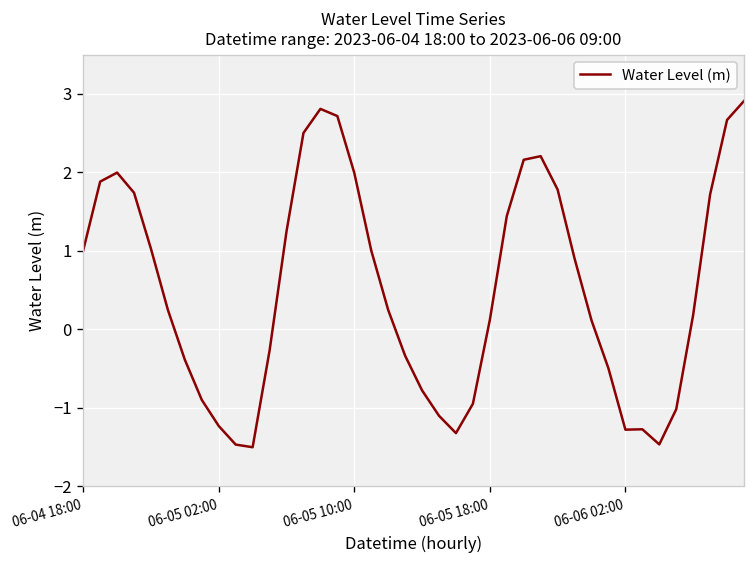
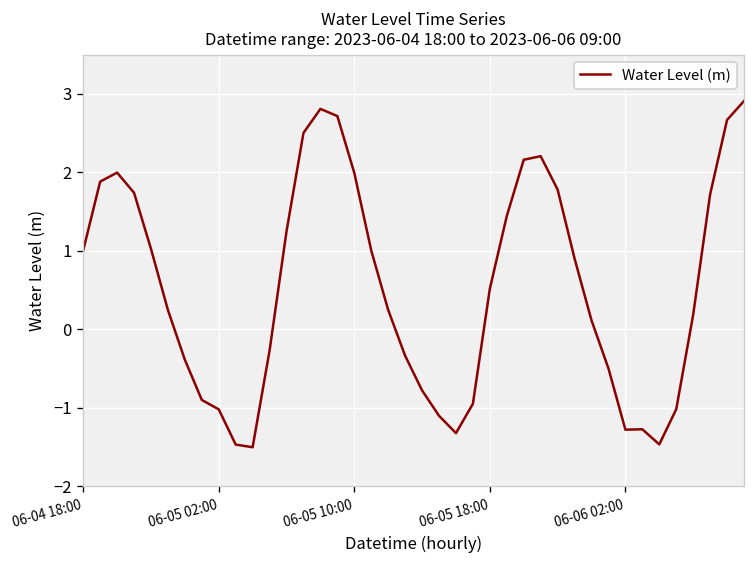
06-05 02:00: -1.2 -> -1.0
06-05 18:00: 0.1 -> 0.5
